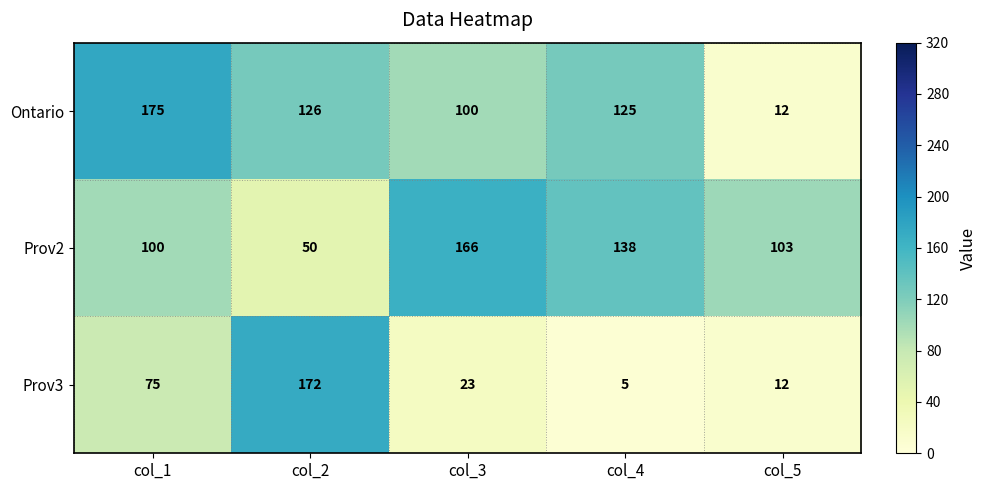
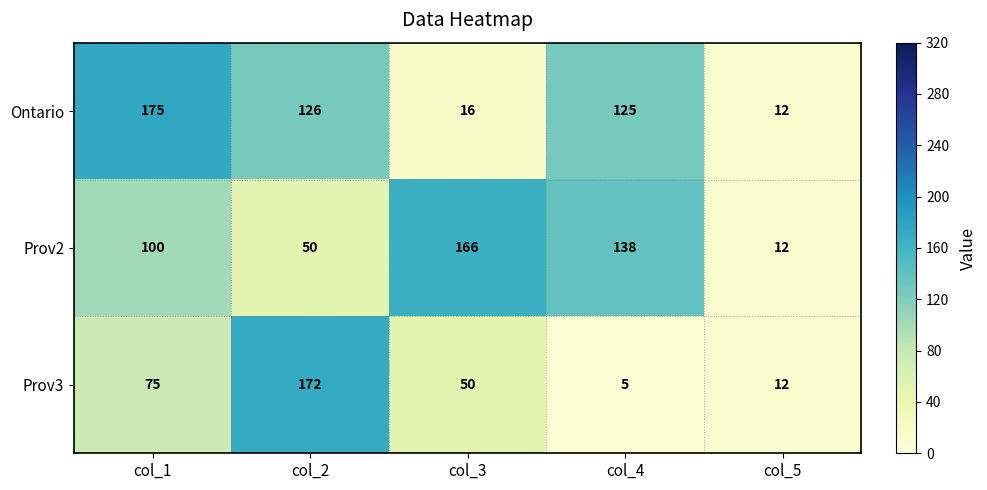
Ontario, col_3: 100 -> 16
Prov2, col_5: 103 -> 12
Prov3, col_3: 23 -> 50
